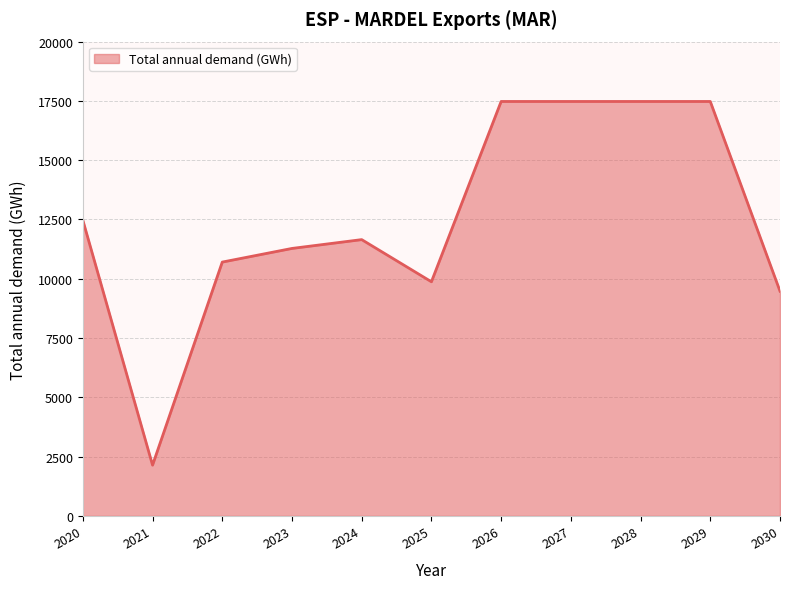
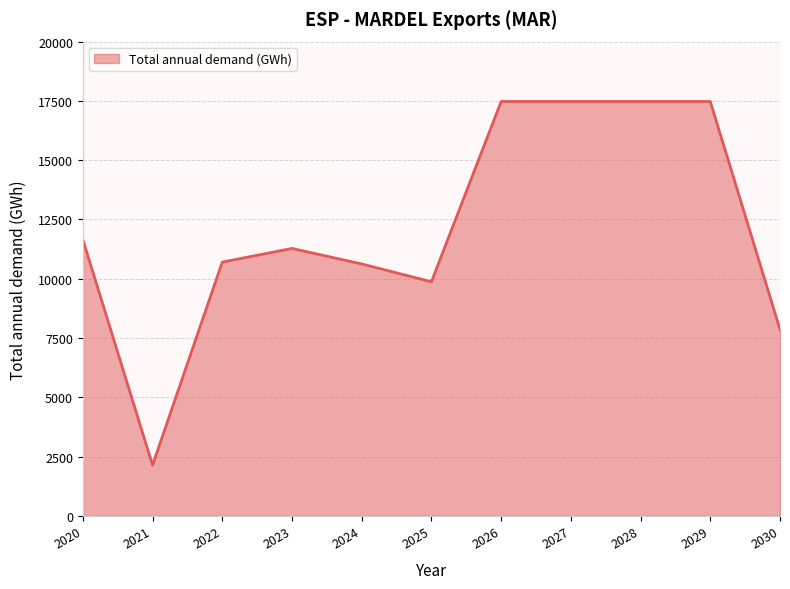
2020: 12500 -> 11700
2024: 11700 -> 10600
2030: 9500 -> 7900
